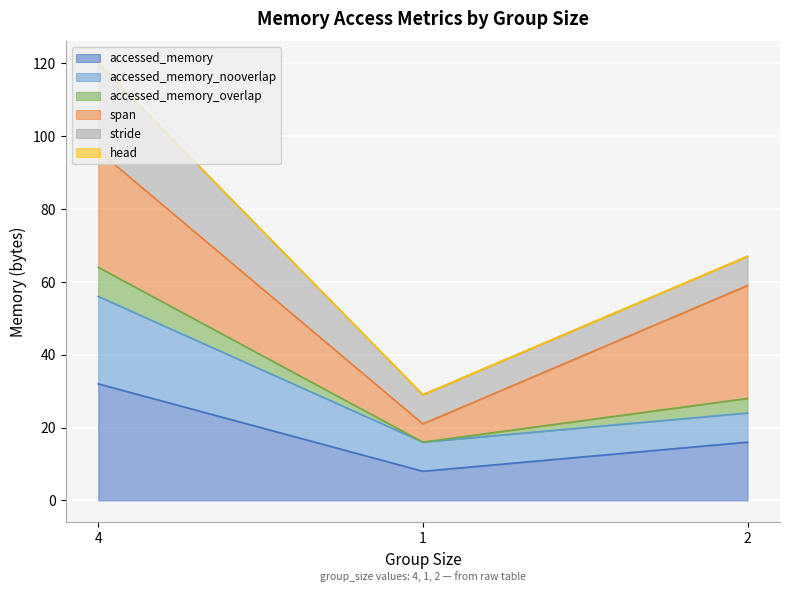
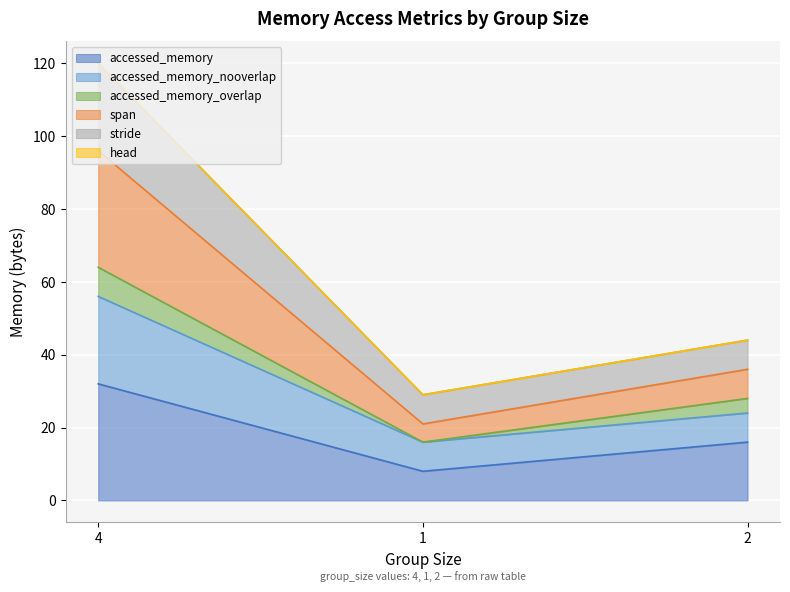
span, 2: 31 -> 8
